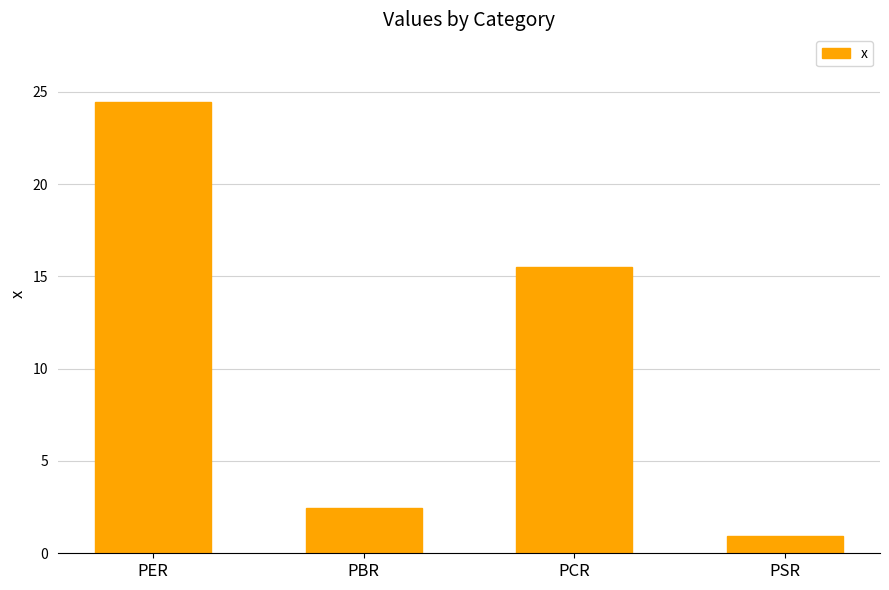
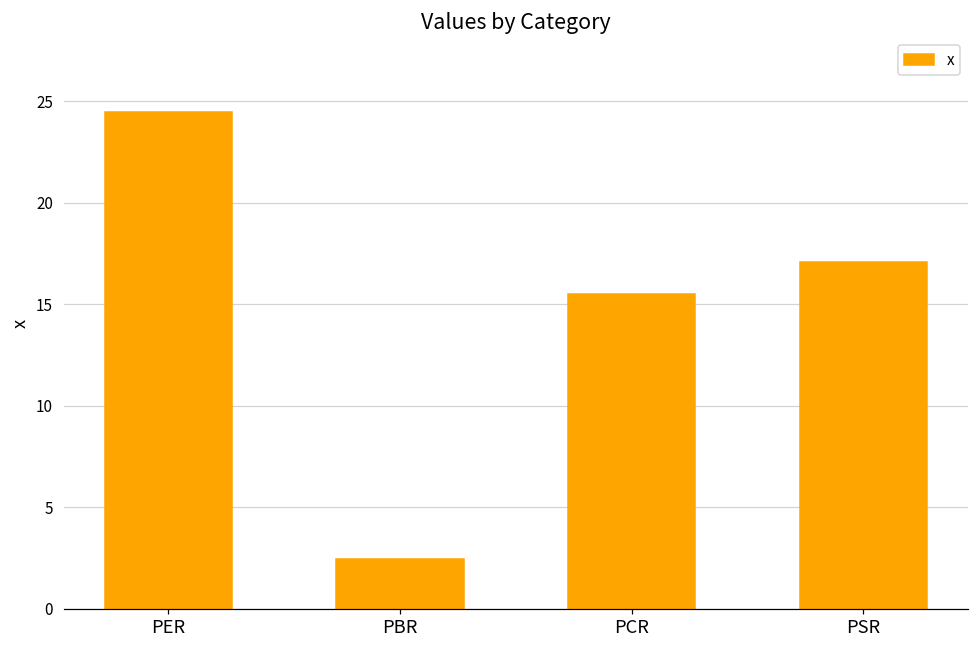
PSR: 0.9 -> 17.1
